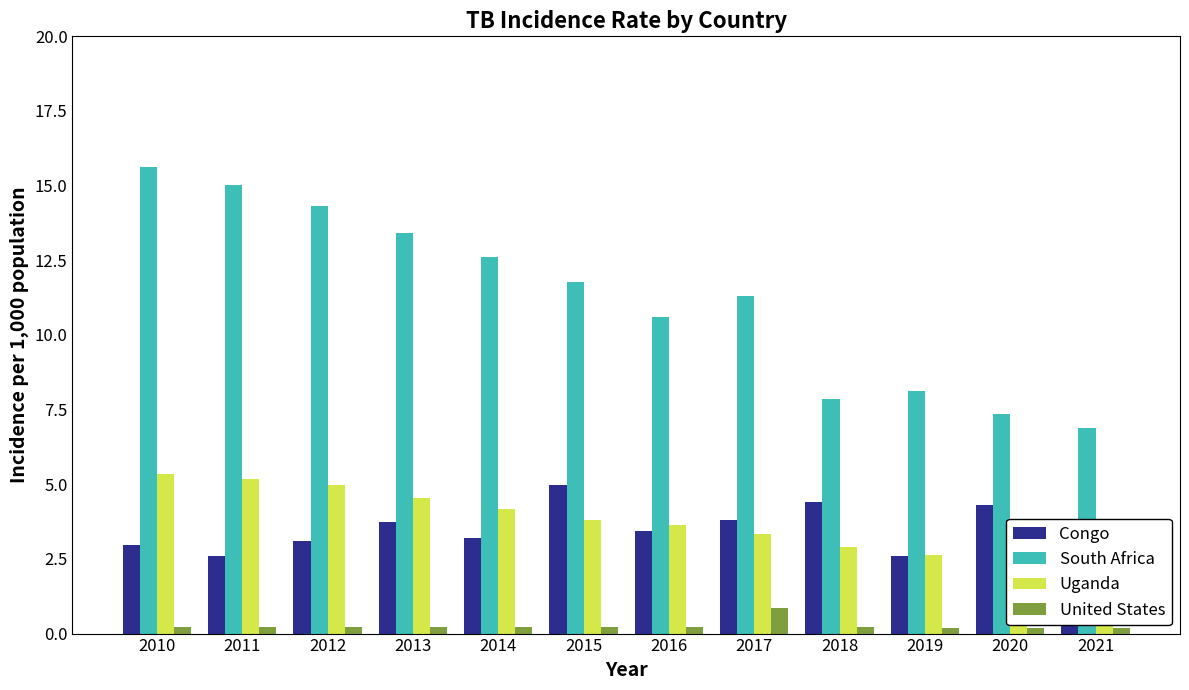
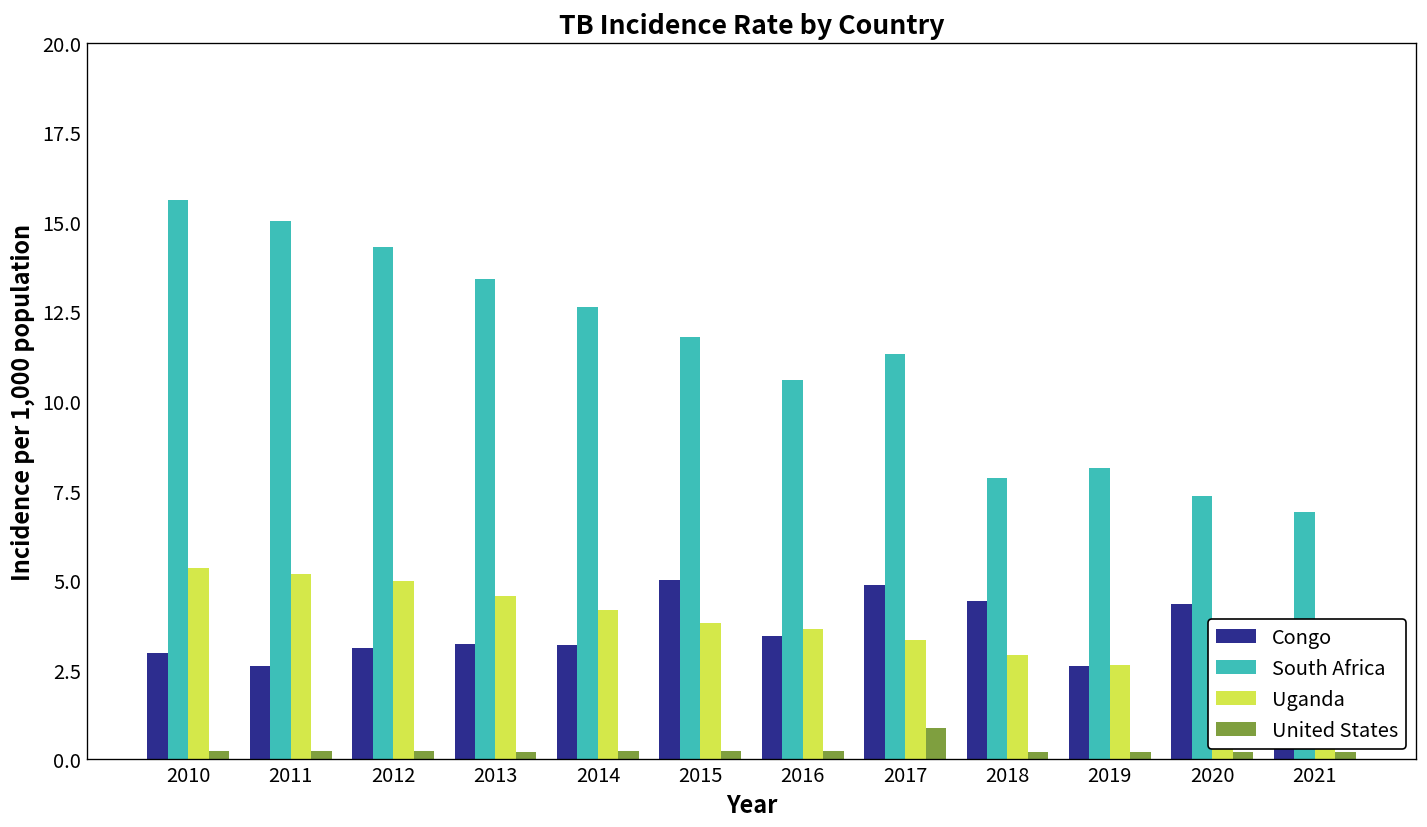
Congo, 2013: 3.8 -> 3.2
Congo, 2017: 3.8 -> 4.9
